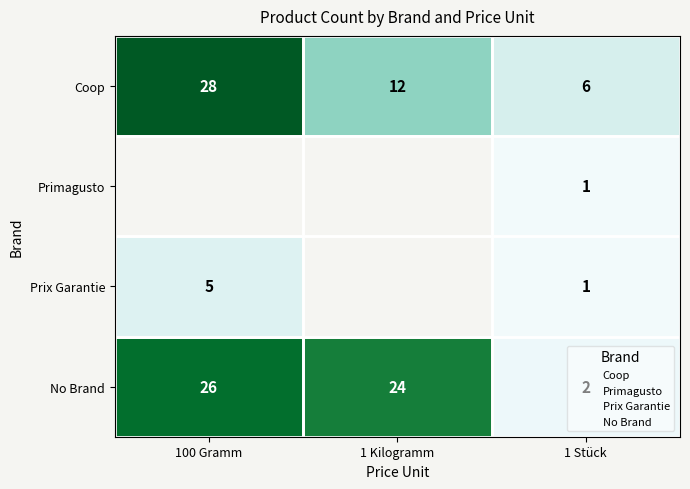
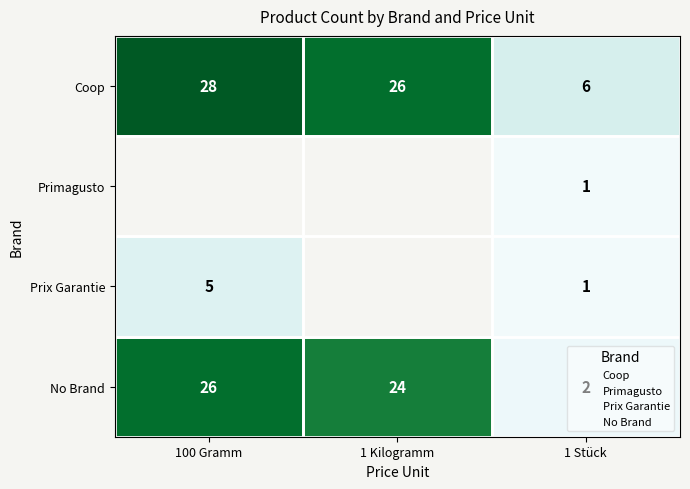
Coop, 1 Kilogramm: 12 -> 26
